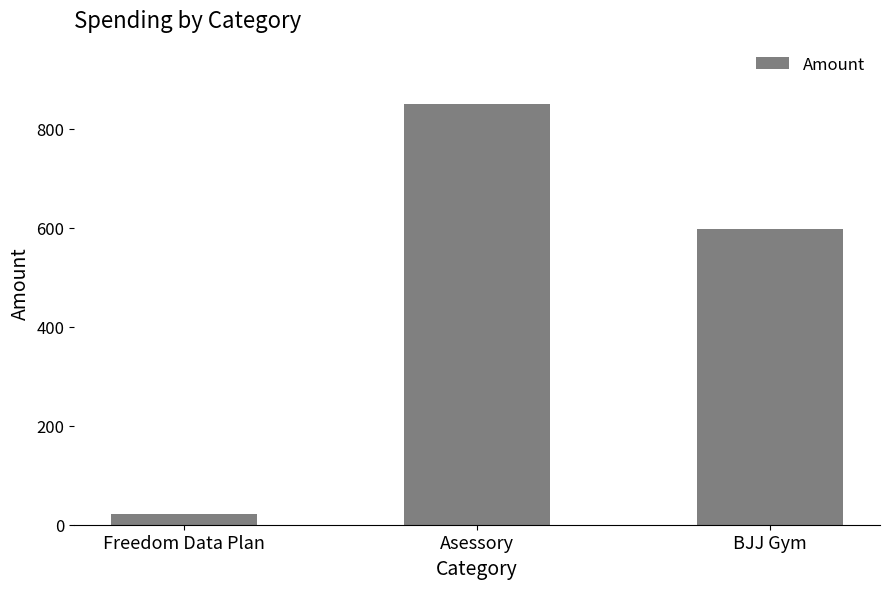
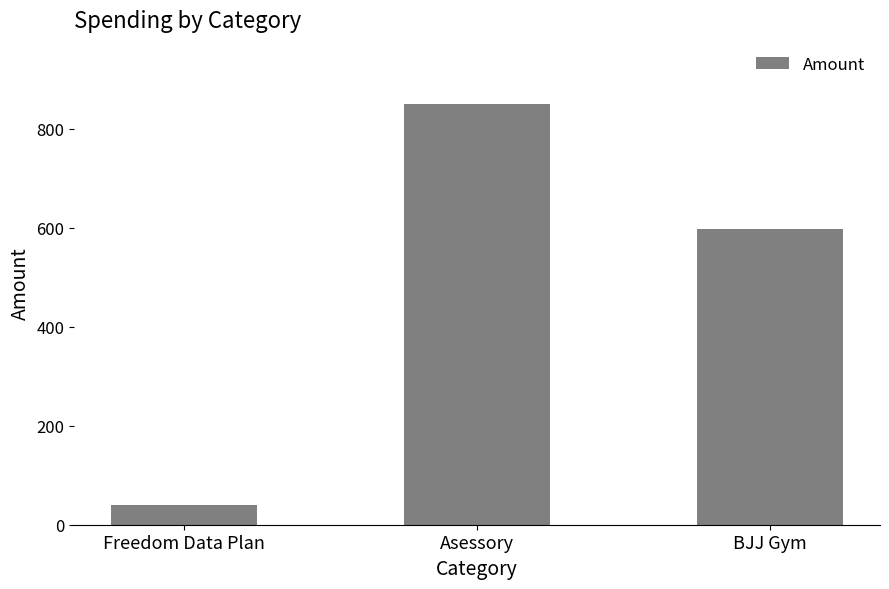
Freedom Data Plan: 20 -> 40
